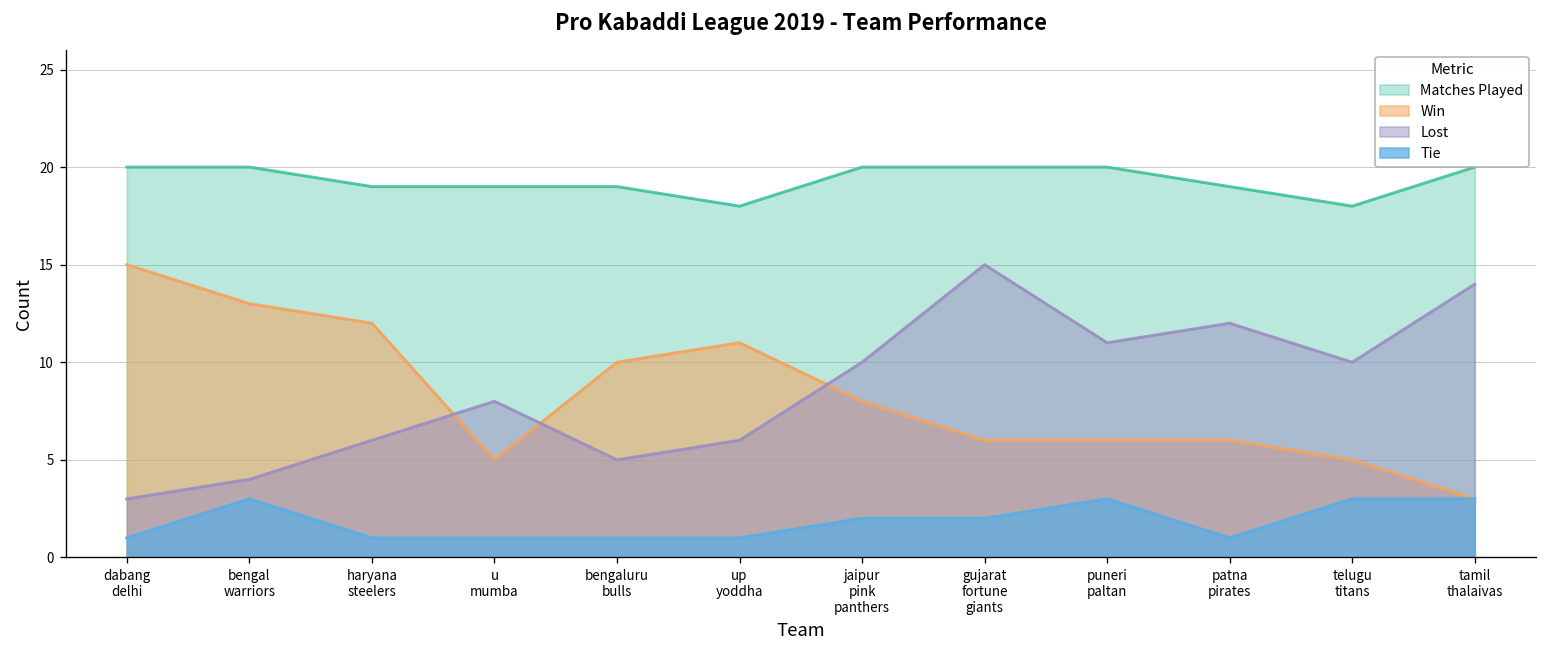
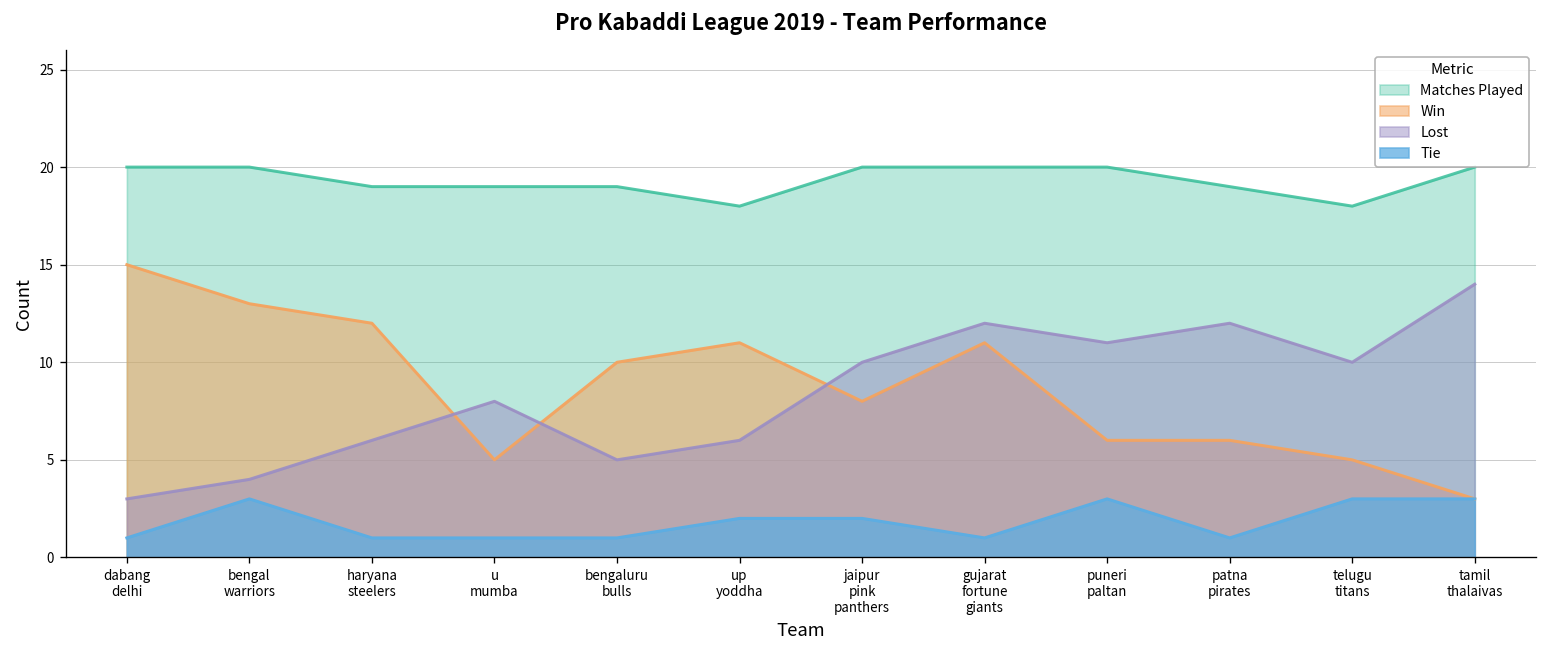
Tie, up yoddha: 1 -> 2
Win, gujarat fortune giants: 6 -> 11
Lost, gujarat fortune giants: 15 -> 12
Tie, gujarat fortune giants: 2 -> 1
